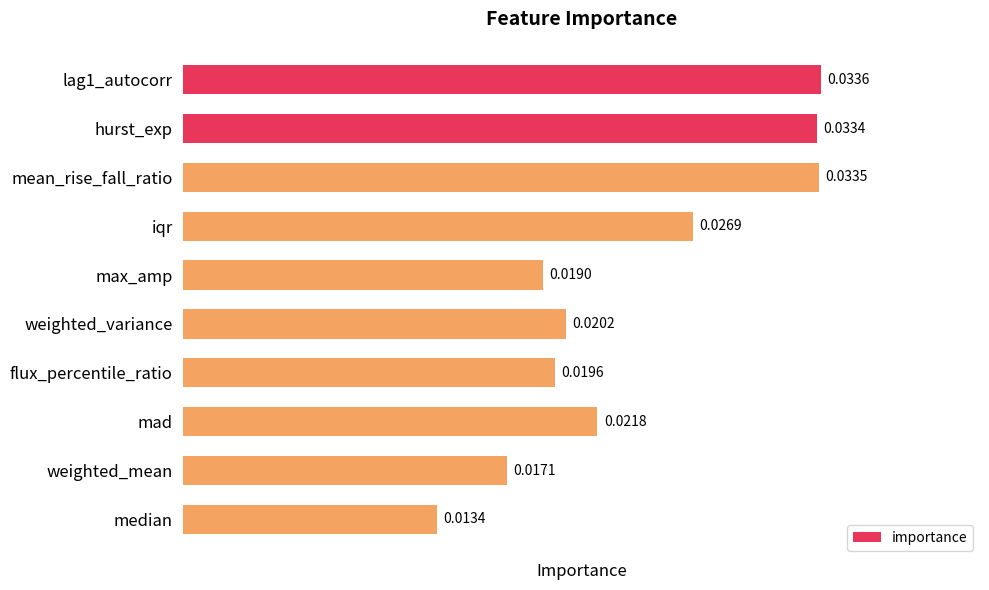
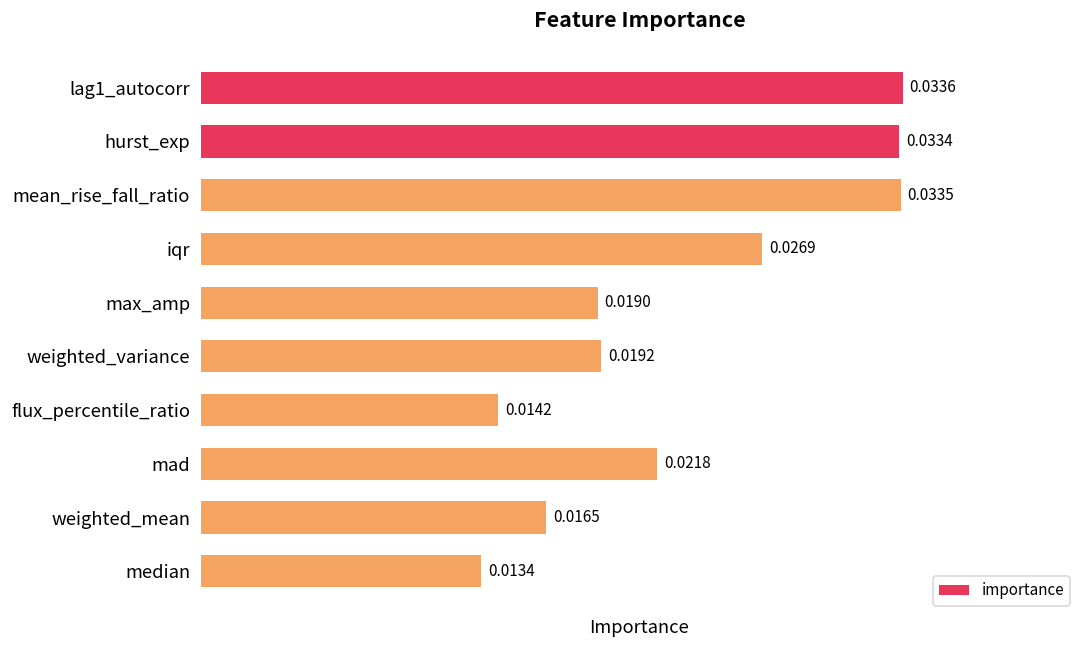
weighted_variance: 0.0202 -> 0.0192
flux_percentile_ratio: 0.0196 -> 0.0142
weighted_mean: 0.0171 -> 0.0165
